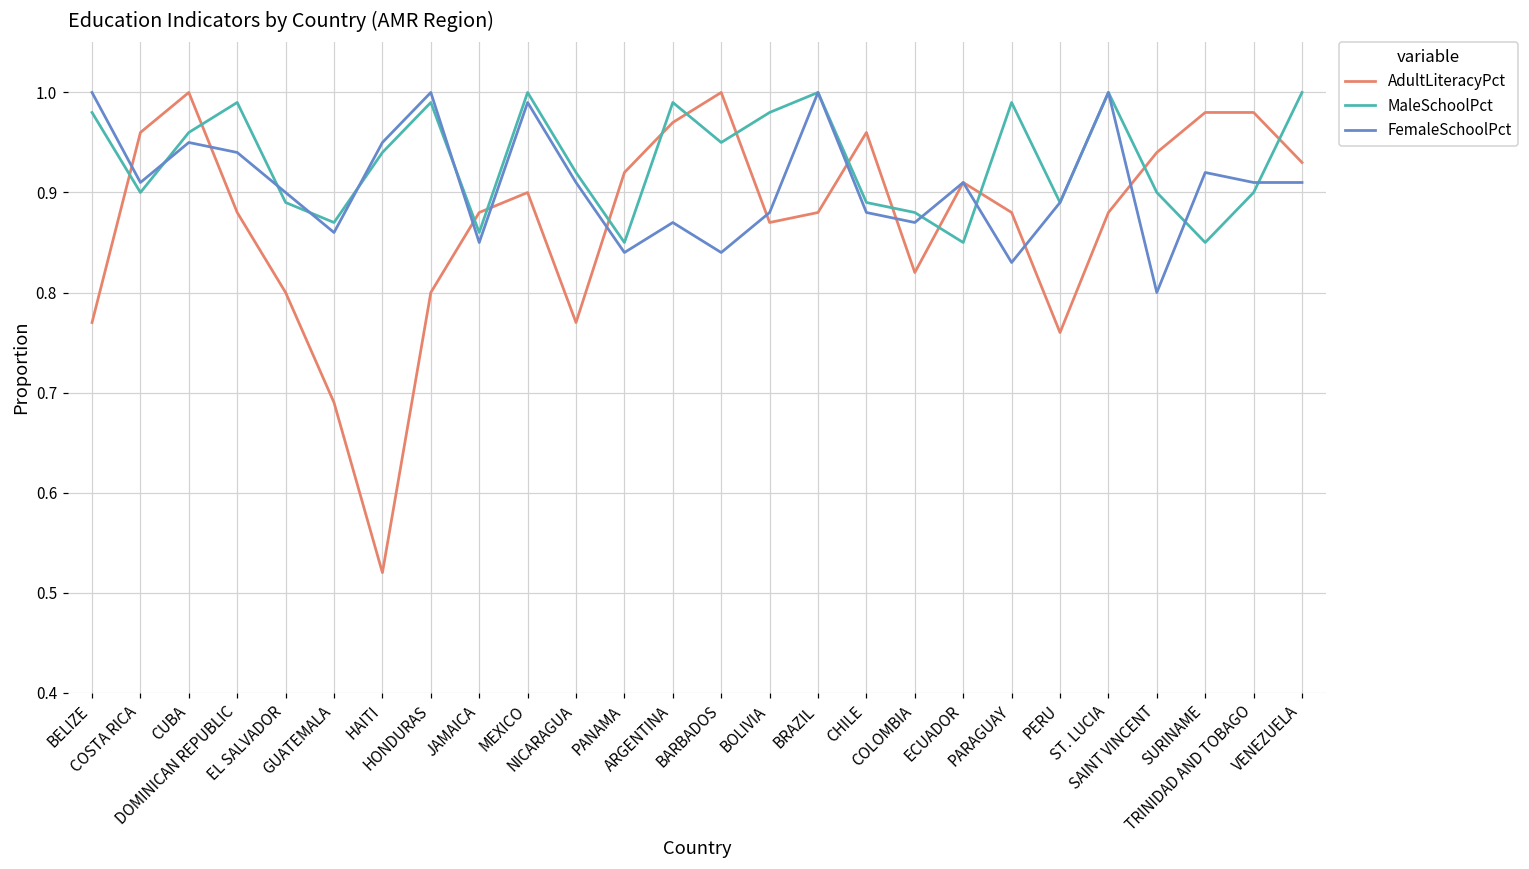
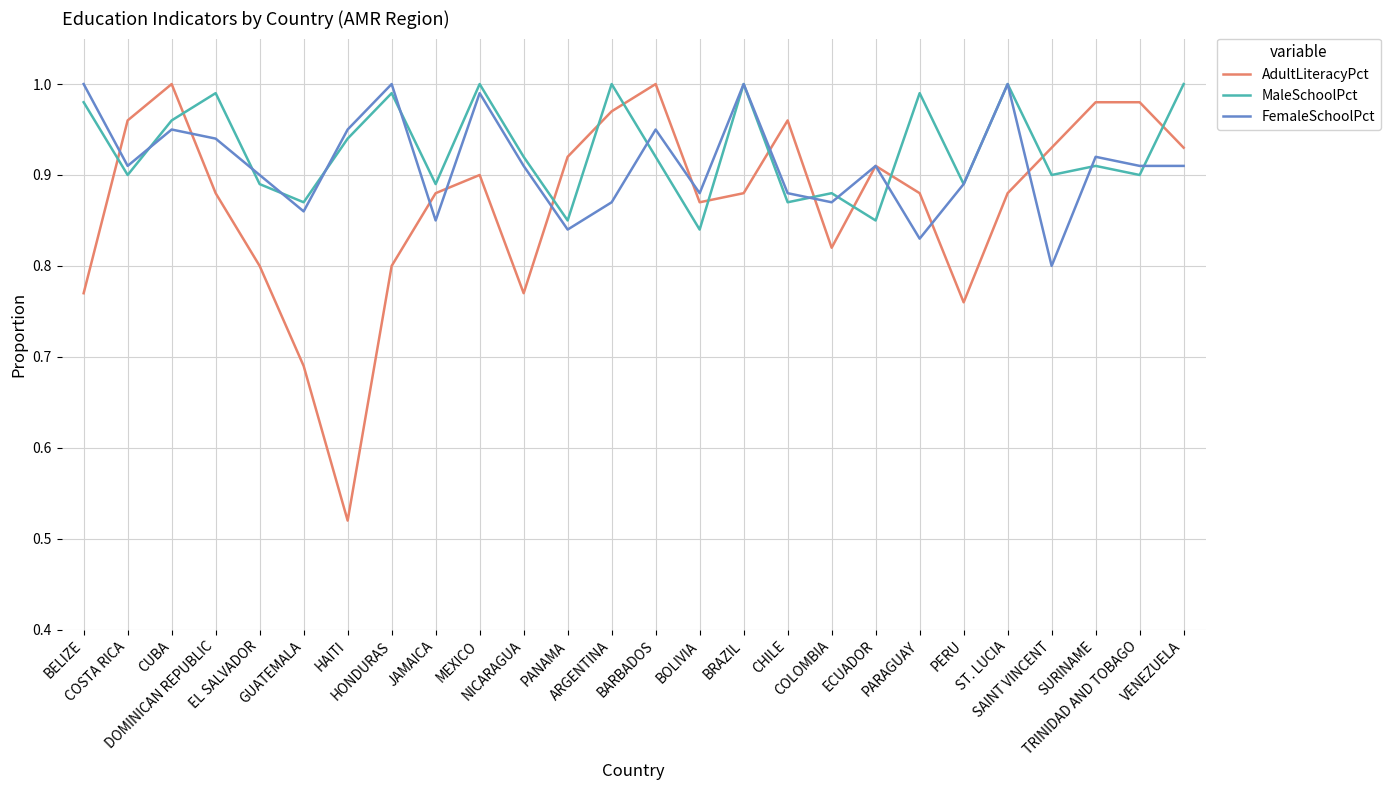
MaleSchoolPct, JAMAICA: 0.86 -> 0.89
MaleSchoolPct, ARGENTINA: 0.99 -> 1.00
MaleSchoolPct, BARBADOS: 0.95 -> 0.92
FemaleSchoolPct, BARBADOS: 0.84 -> 0.95
MaleSchoolPct, BOLIVIA: 0.98 -> 0.84
MaleSchoolPct, CHILE: 0.89 -> 0.87
AdultLiteracyPct, SAINT VINCENT: 0.94 -> 0.93
MaleSchoolPct, SURINAME: 0.85 -> 0.91
